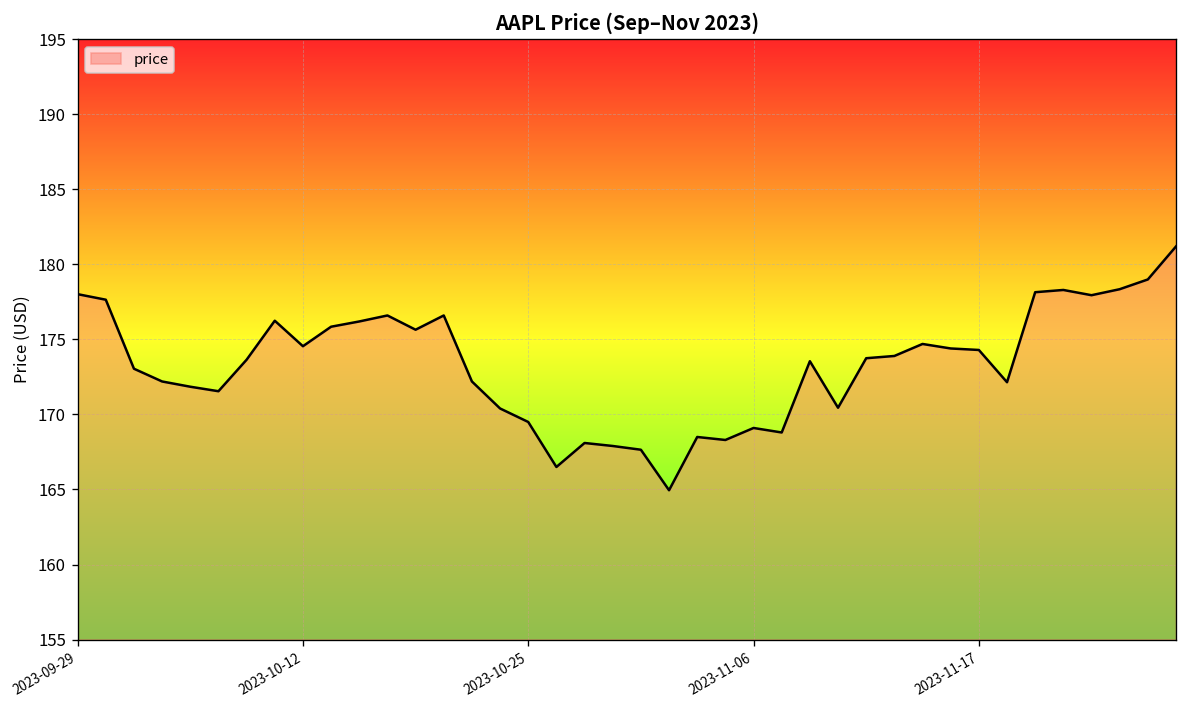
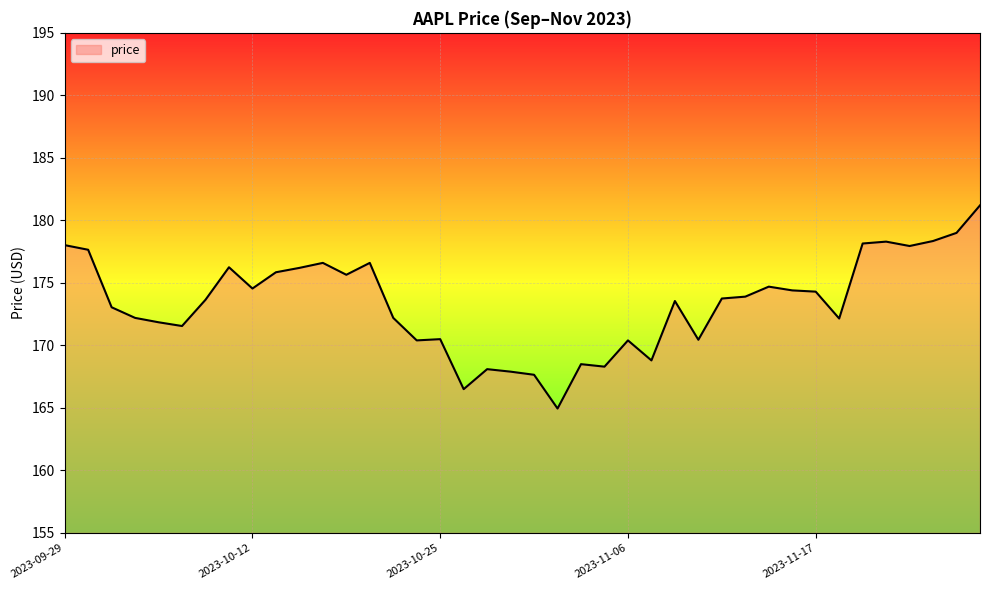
2023-10-25: 169.5 -> 170.5
2023-11-06: 169.1 -> 170.4
